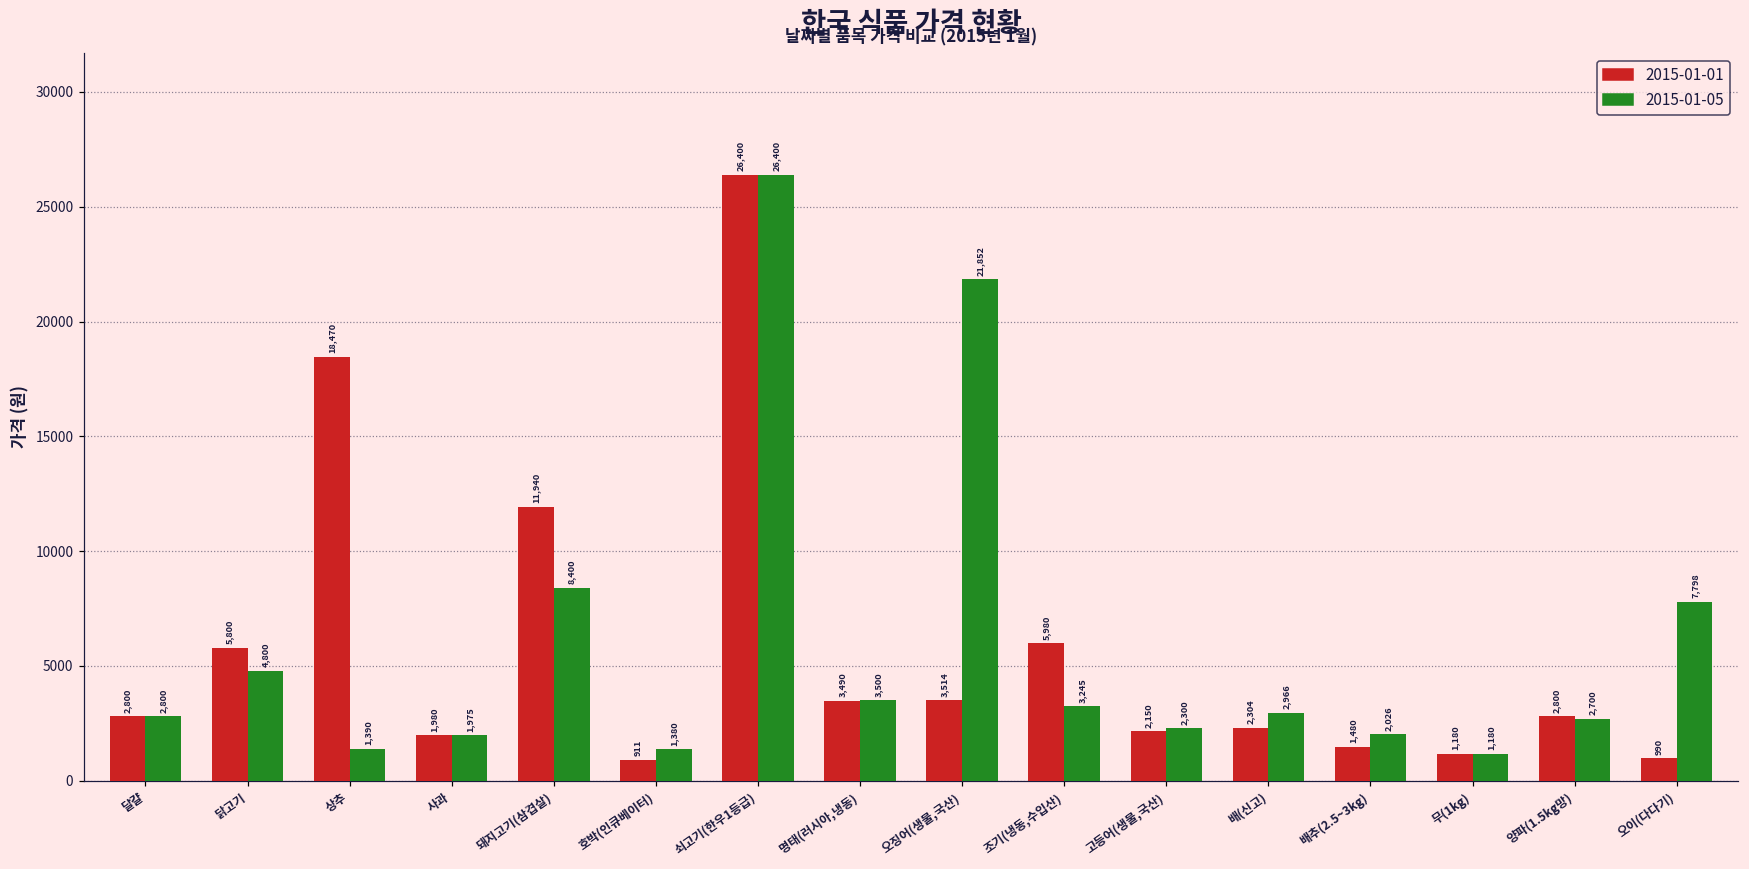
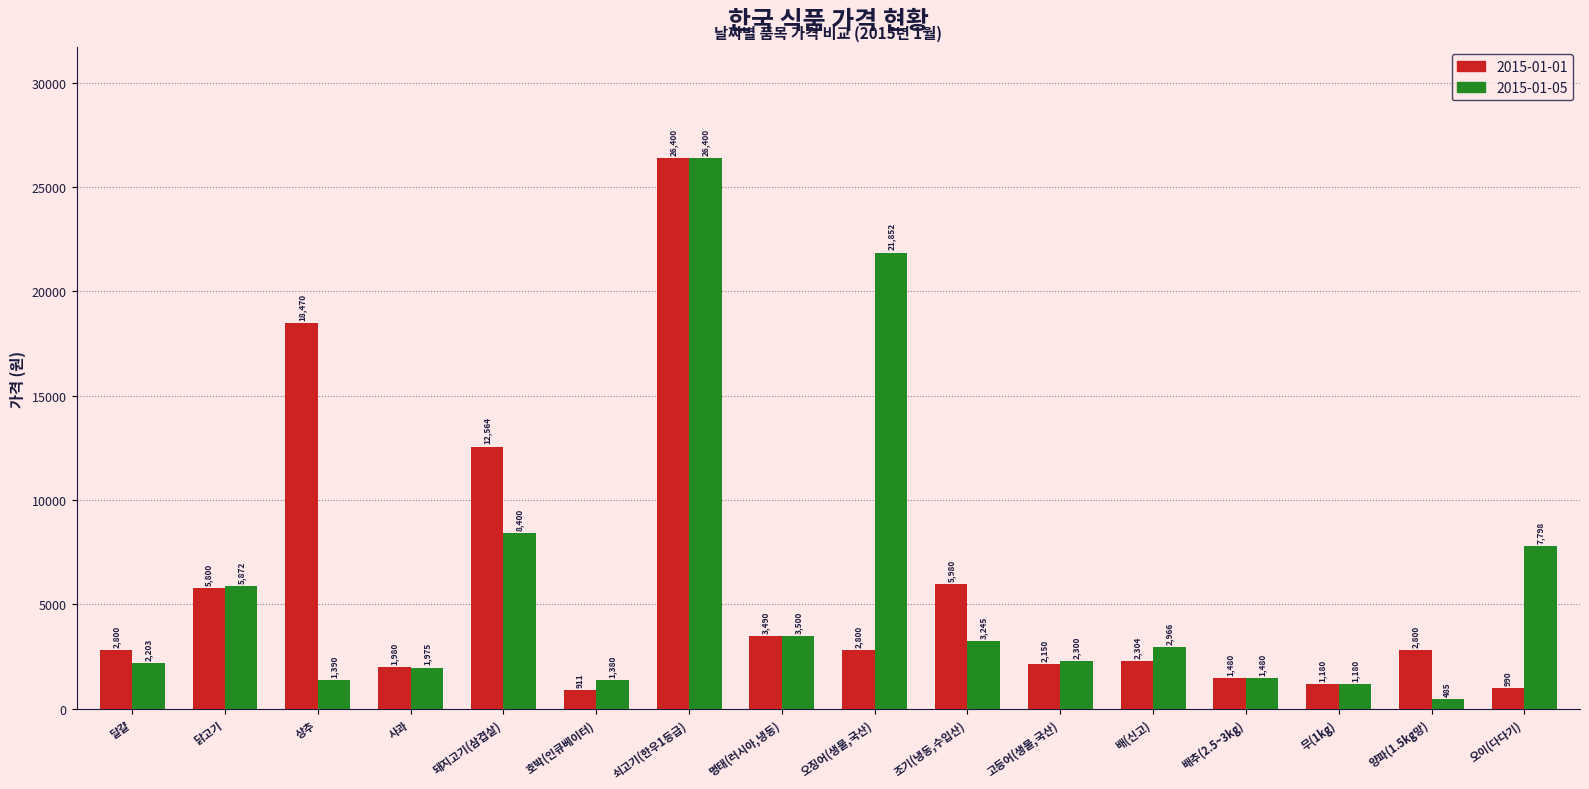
2015-01-05, 달걀: 2,800 -> 2,203
2015-01-05, 닭고기: 4,800 -> 5,872
2015-01-01, 돼지고기(삼겹살): 11,940 -> 12,564
2015-01-01, 오징어(생물,국산): 3,514 -> 2,800
2015-01-05, 배추(2.5~3kg): 2,026 -> 1,480
2015-01-05, 양파(1.5kg망): 2,700 -> 485
